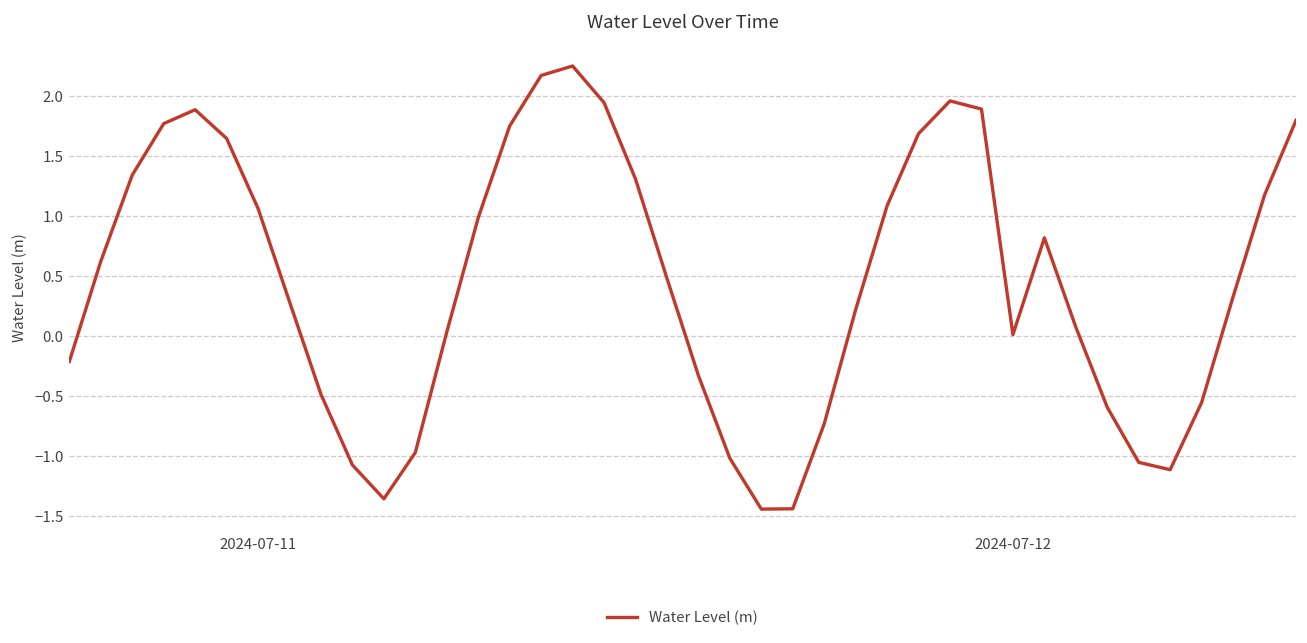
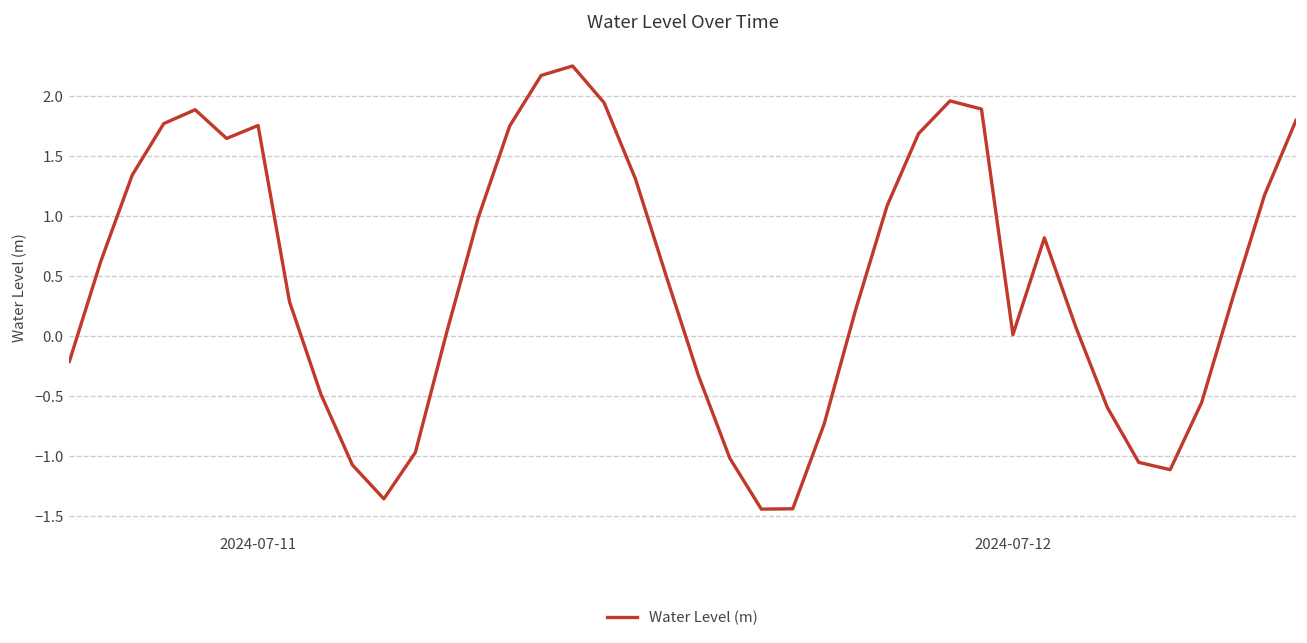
2024-07-11: 1.1 -> 1.8
